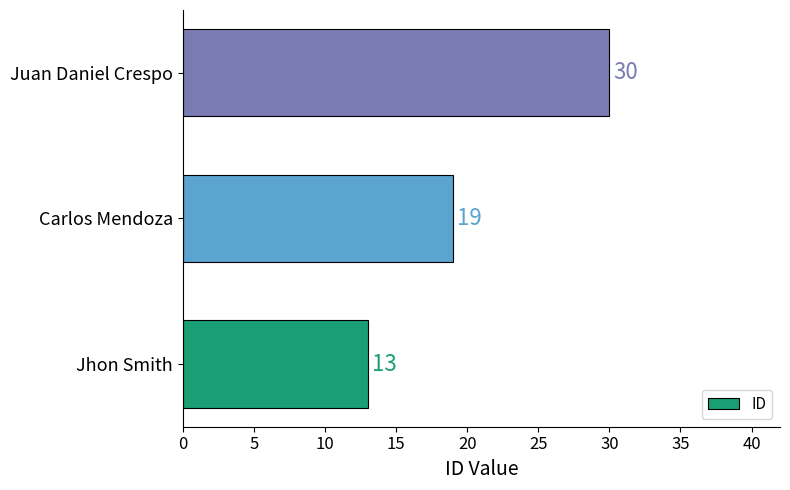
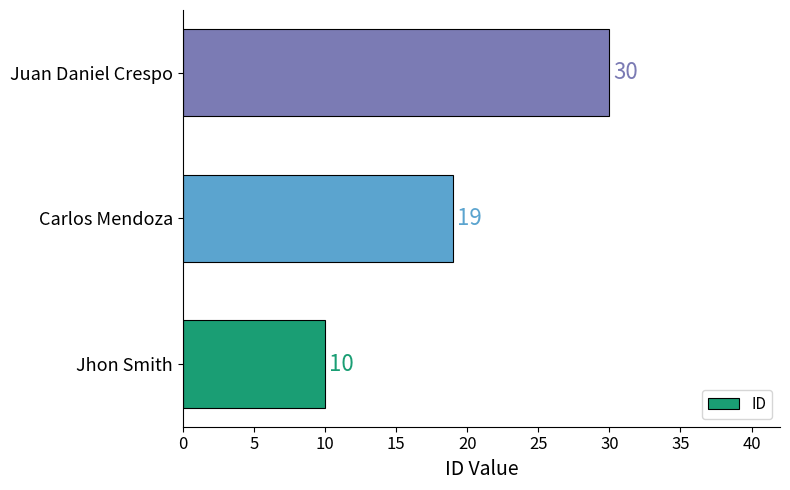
Jhon Smith: 13 -> 10
